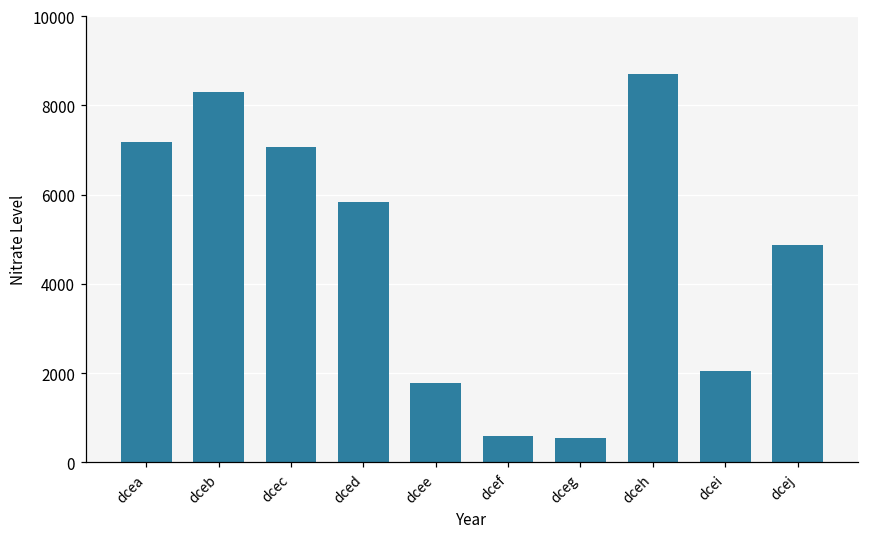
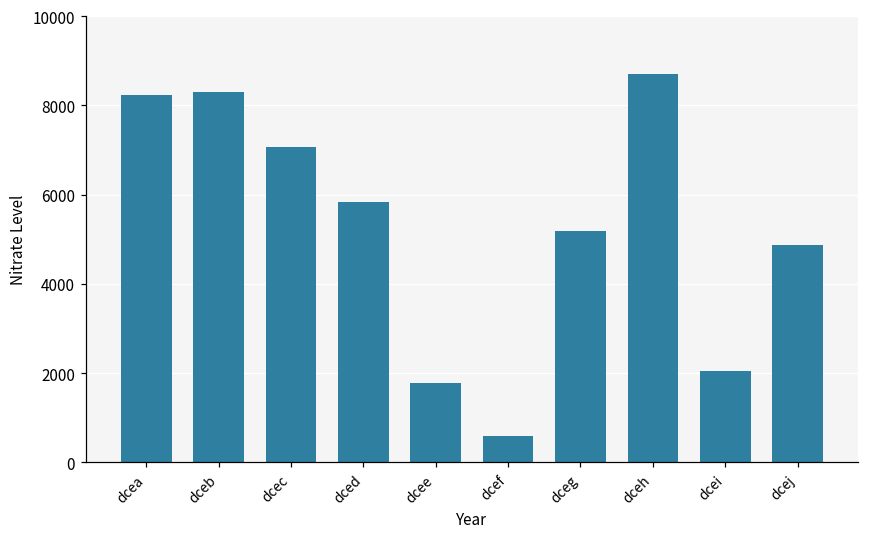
dcea: 7200 -> 8200
dceg: 500 -> 5200
